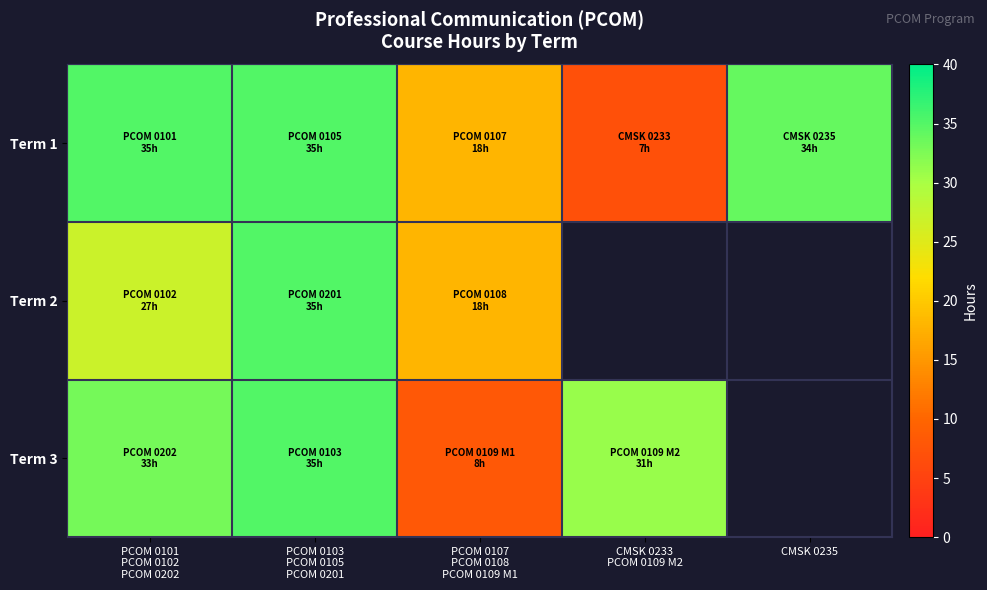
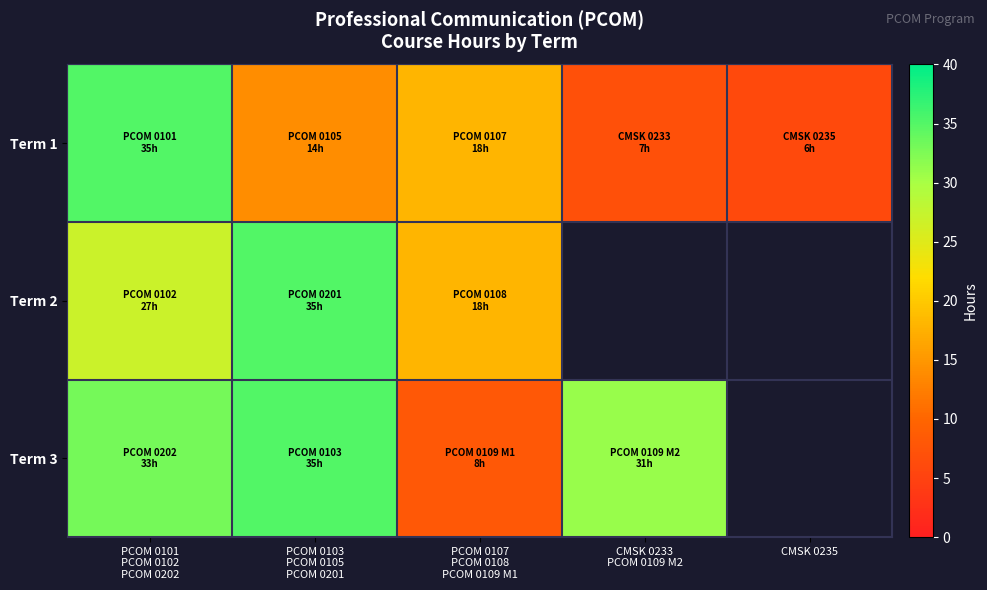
Term 1, PCOM 0103 PCOM 0105 PCOM 0201: 35h -> 14h
Term 1, CMSK 0235: 34h -> 6h
